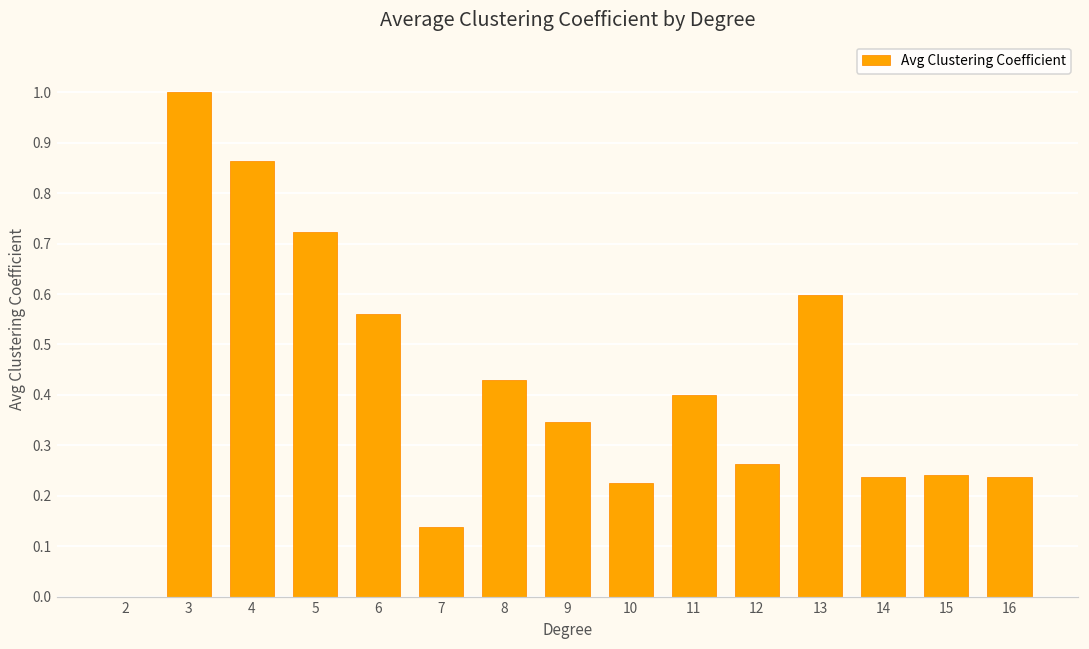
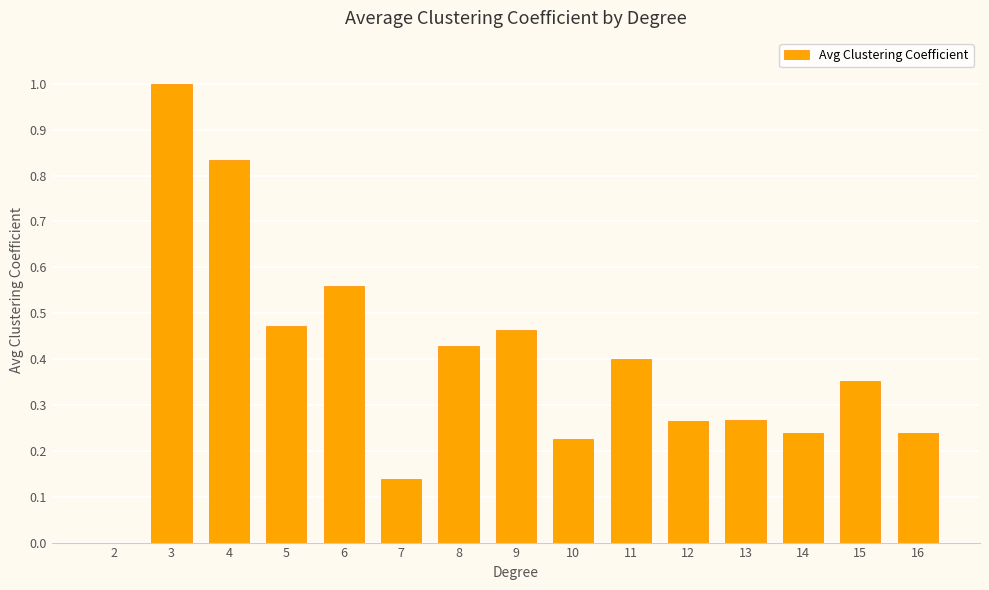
4: 0.86 -> 0.83
5: 0.72 -> 0.47
9: 0.35 -> 0.46
13: 0.60 -> 0.27
15: 0.24 -> 0.35
